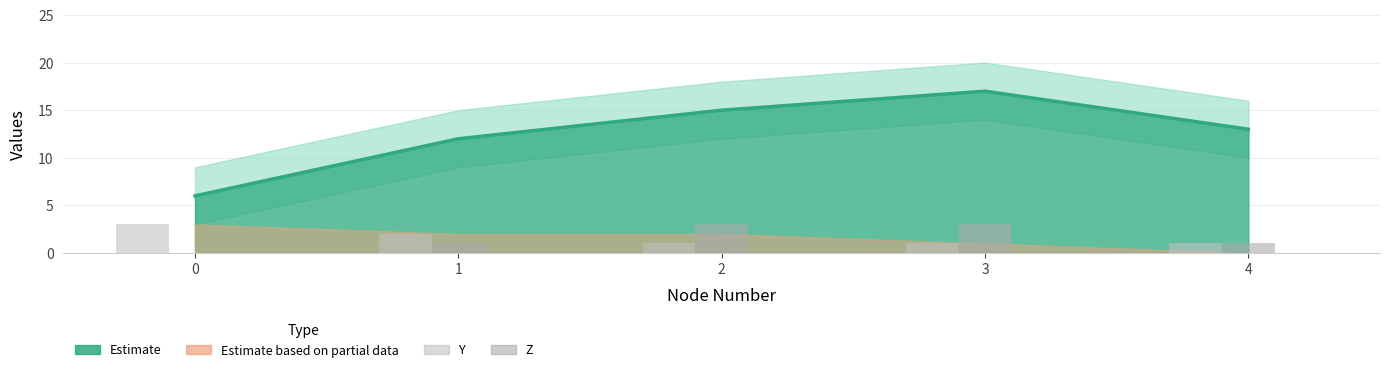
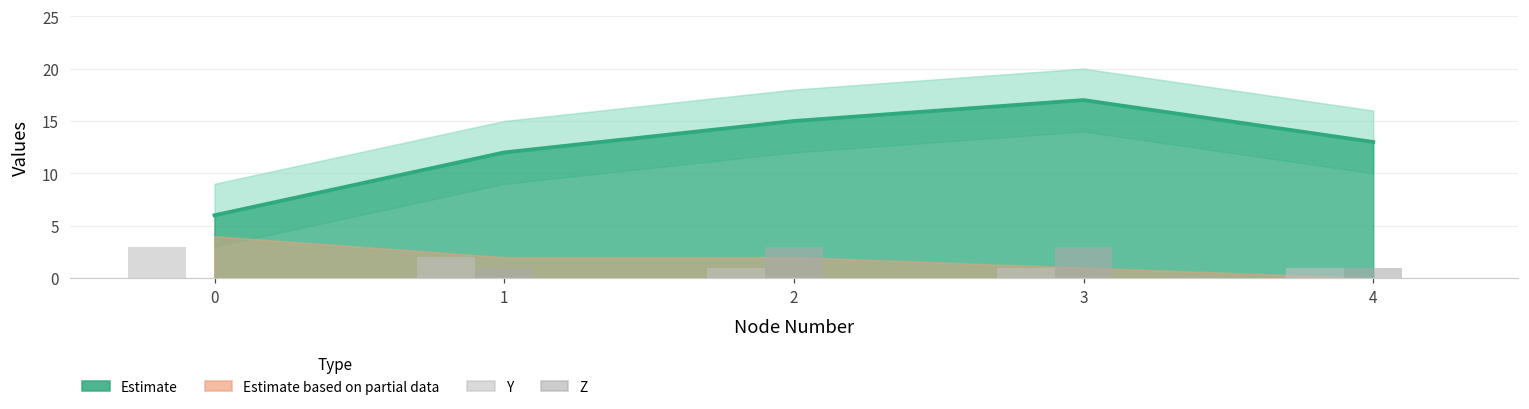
Estimate based on partial data, 0: 3 -> 4
